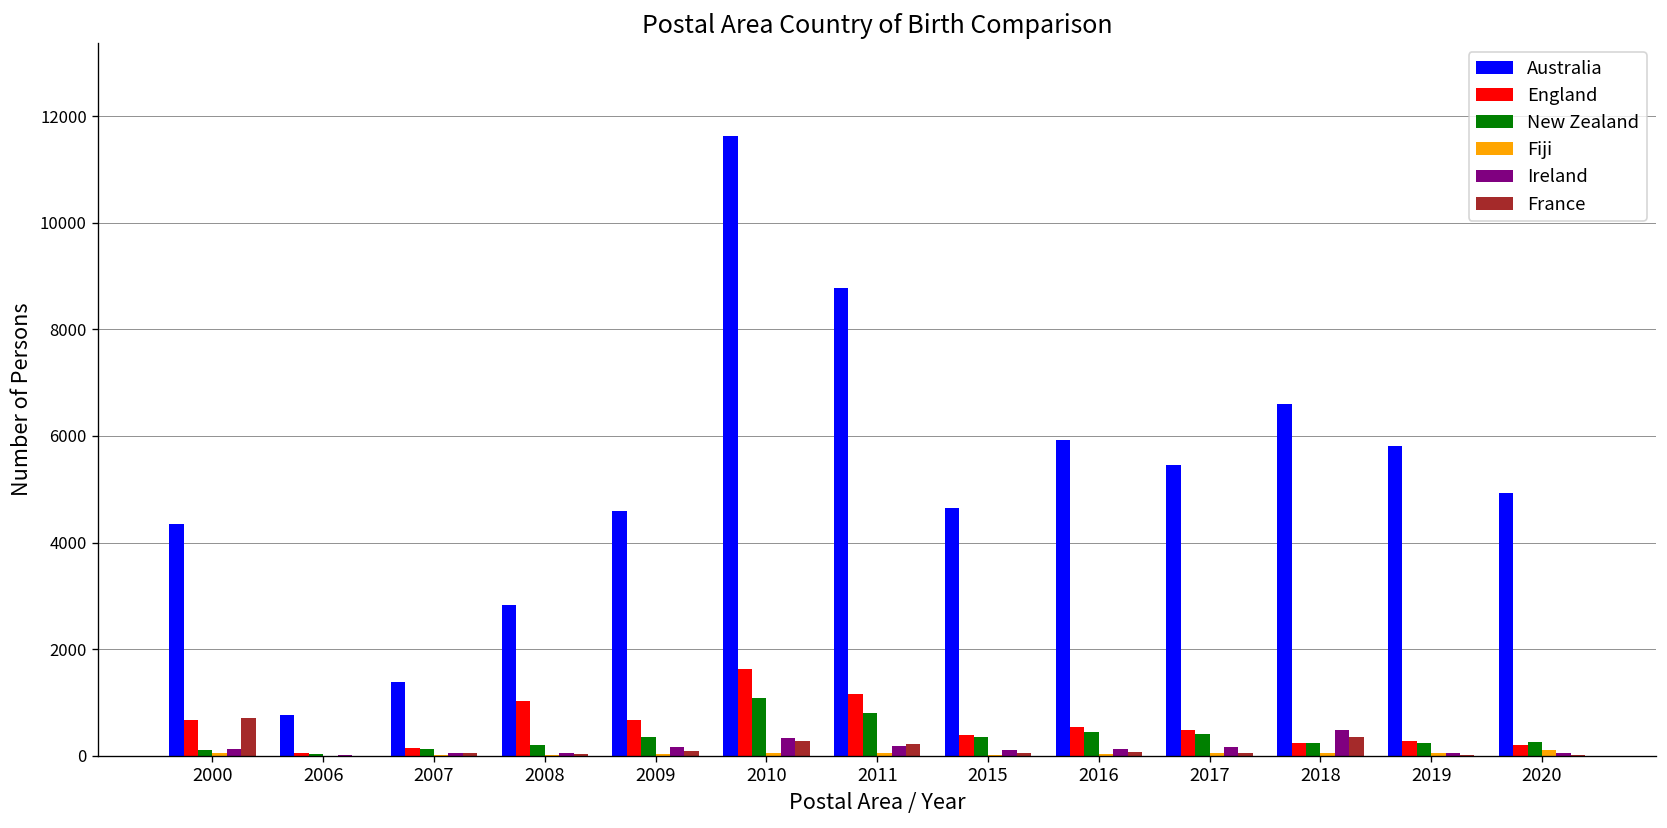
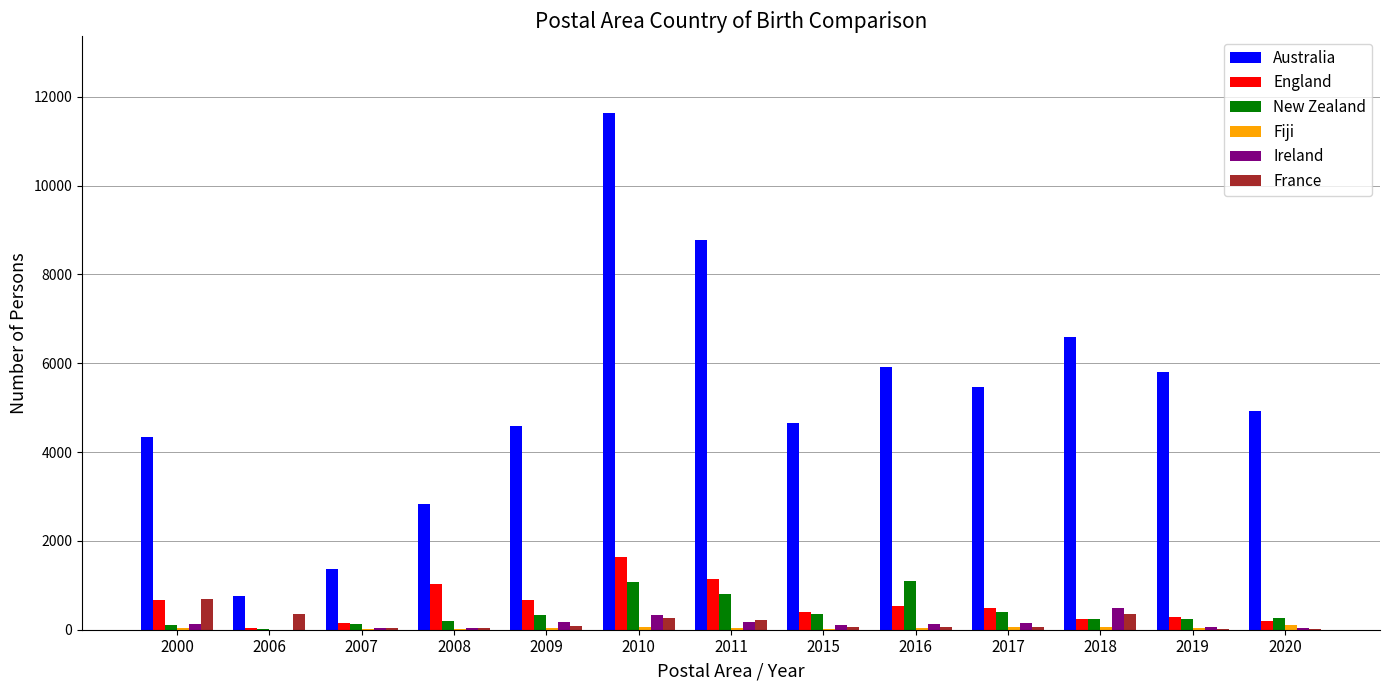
France, 2006: 0 -> 300
New Zealand, 2016: 400 -> 1100
